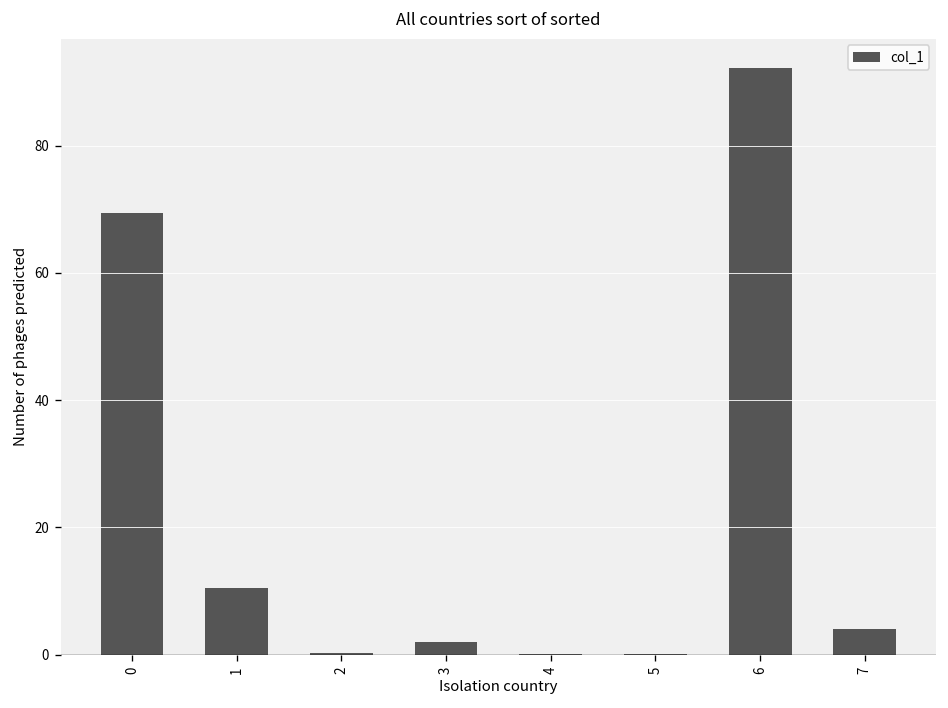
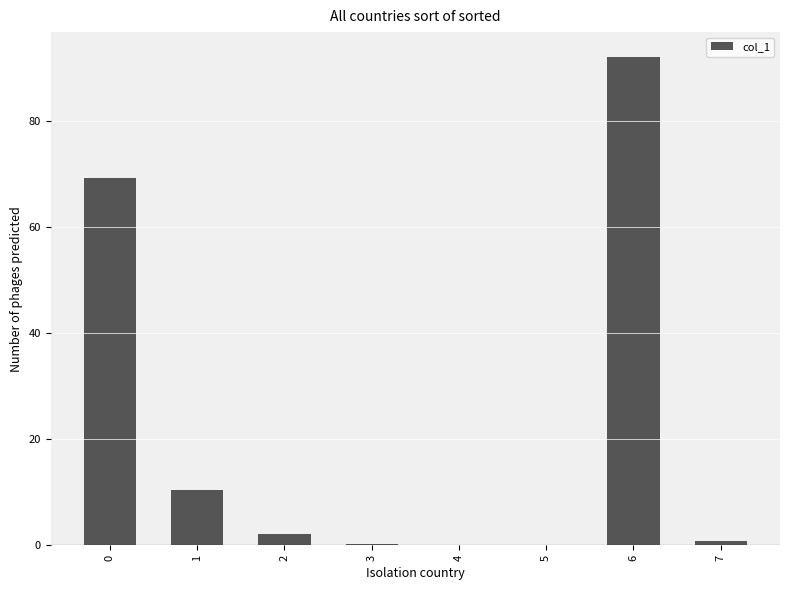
2: 0 -> 2
3: 2 -> 0
7: 4 -> 1
